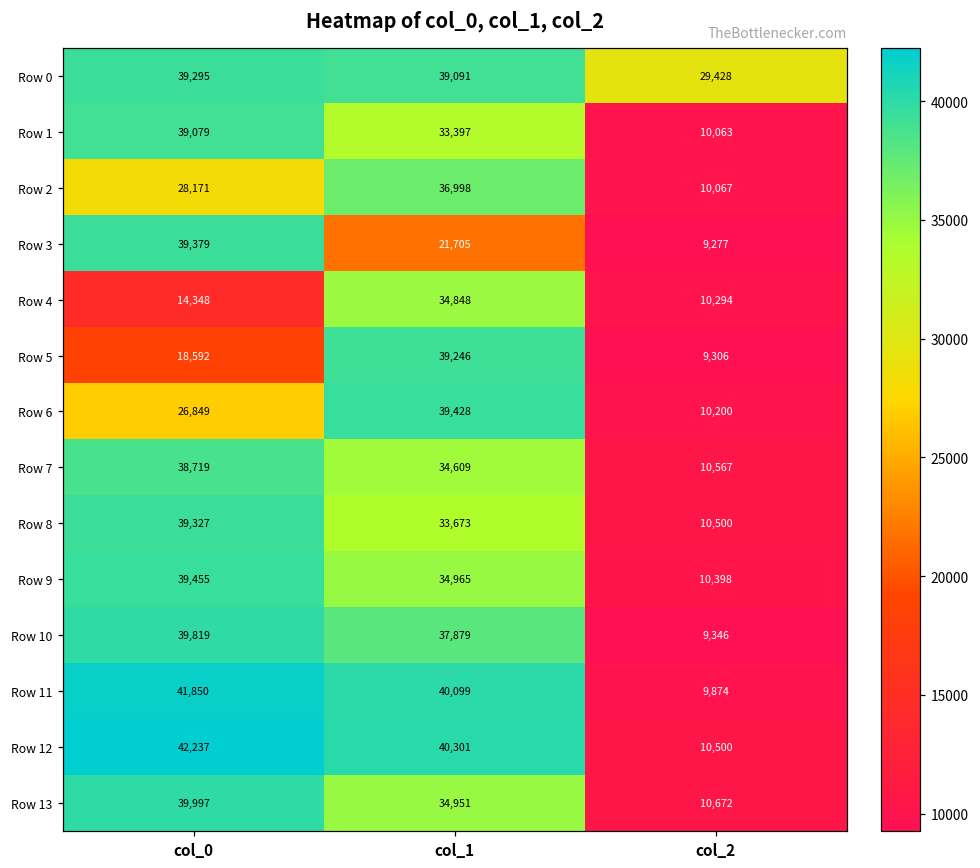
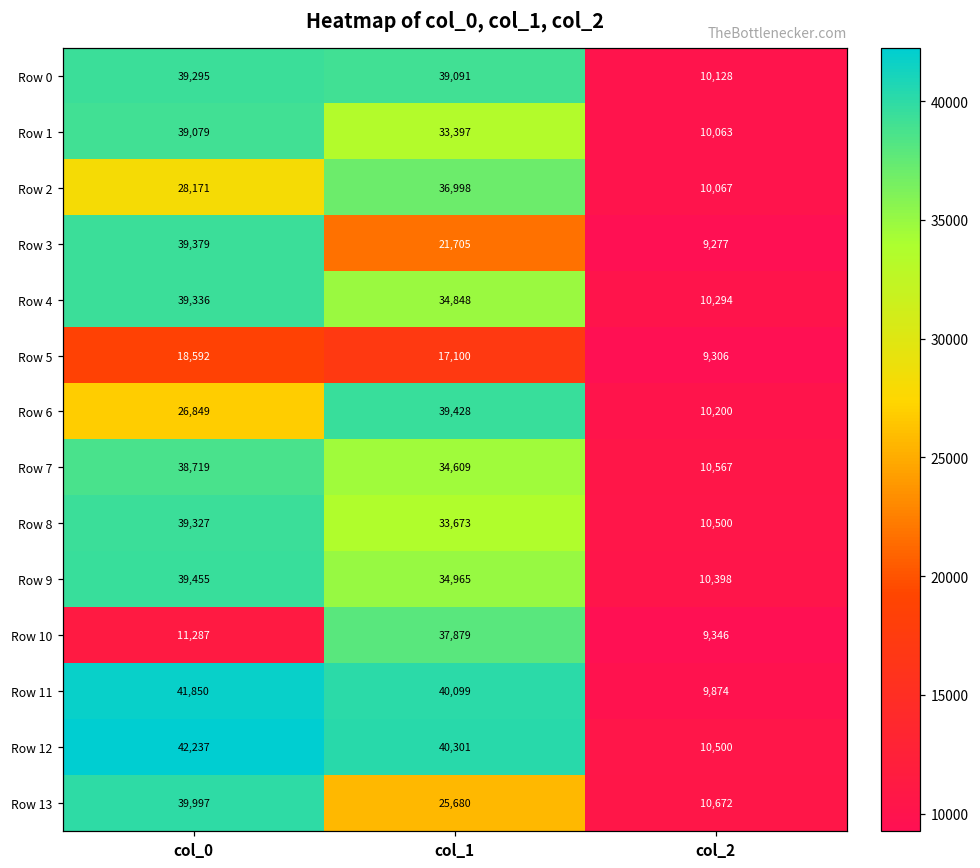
Row 0, col_2: 29,428 -> 10,128
Row 4, col_0: 14,348 -> 39,336
Row 5, col_1: 39,246 -> 17,100
Row 10, col_0: 39,819 -> 11,287
Row 13, col_1: 34,951 -> 25,680
